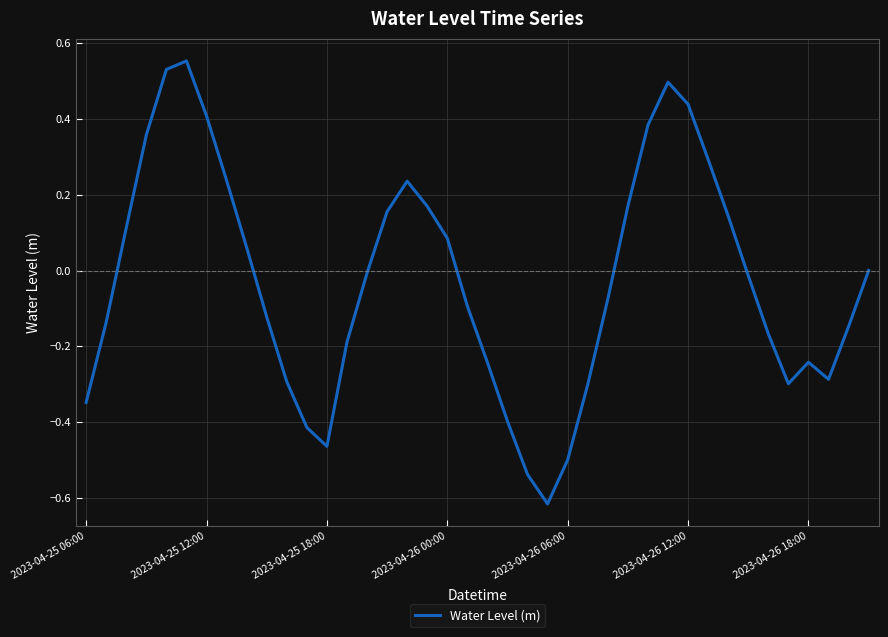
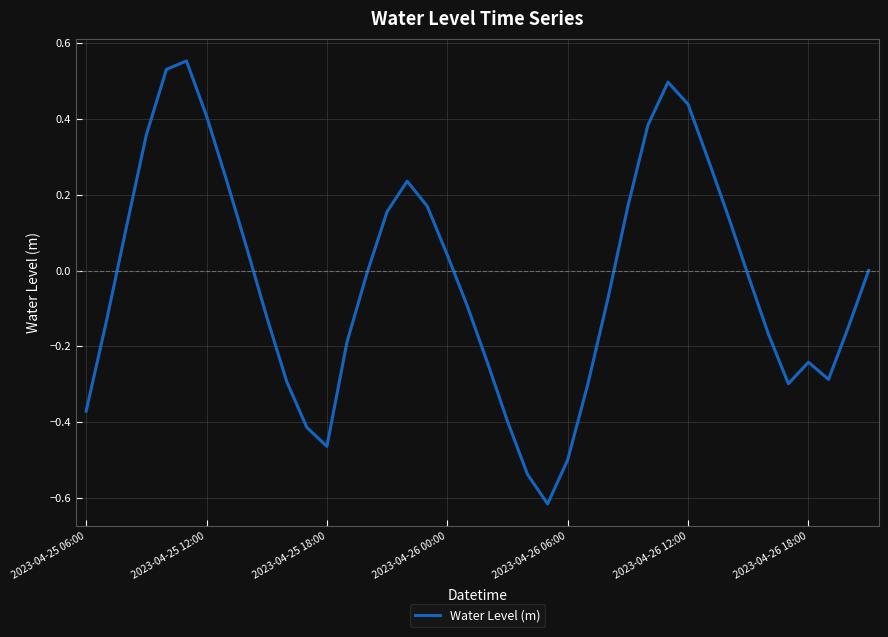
2023-04-25 06:00: -0.35 -> -0.37
2023-04-26 00:00: 0.09 -> 0.04
